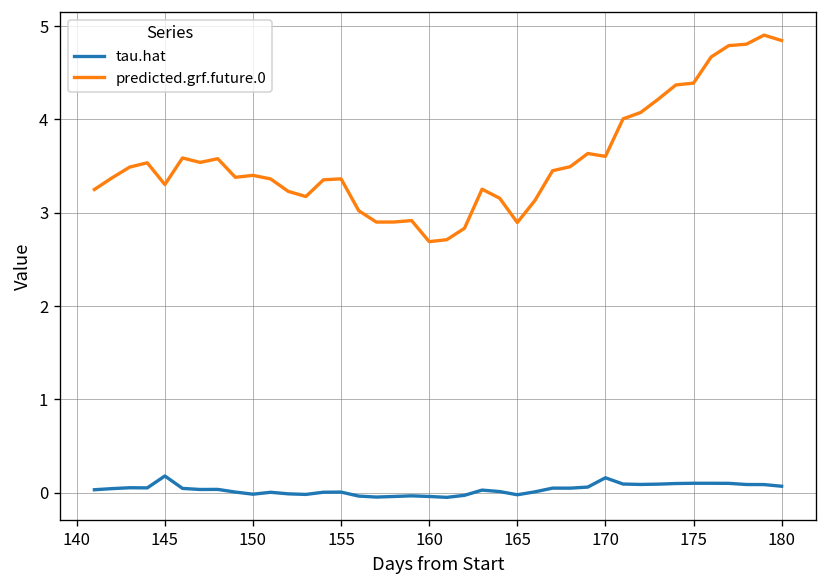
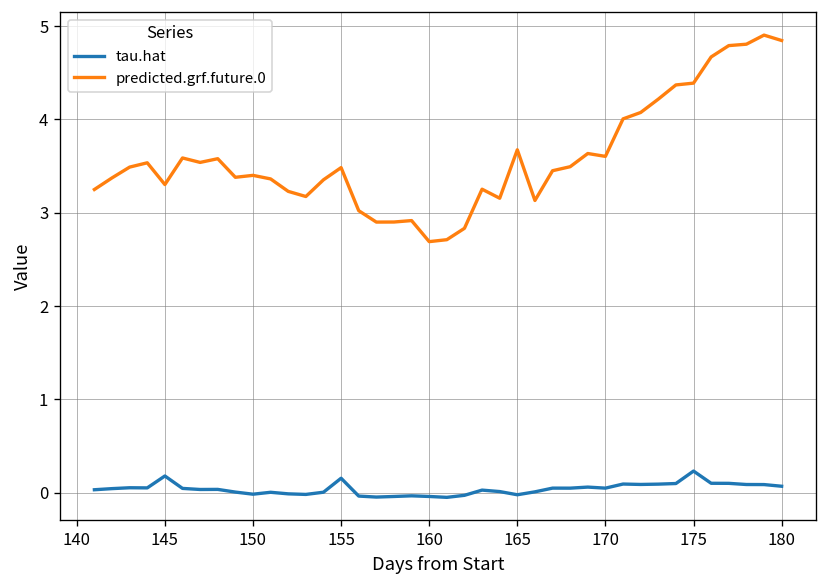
tau.hat, 155: 0.0 -> 0.2
predicted.grf.future.0, 155: 3.4 -> 3.5
predicted.grf.future.0, 165: 2.9 -> 3.7
tau.hat, 170: 0.2 -> 0.0
tau.hat, 175: 0.1 -> 0.2
